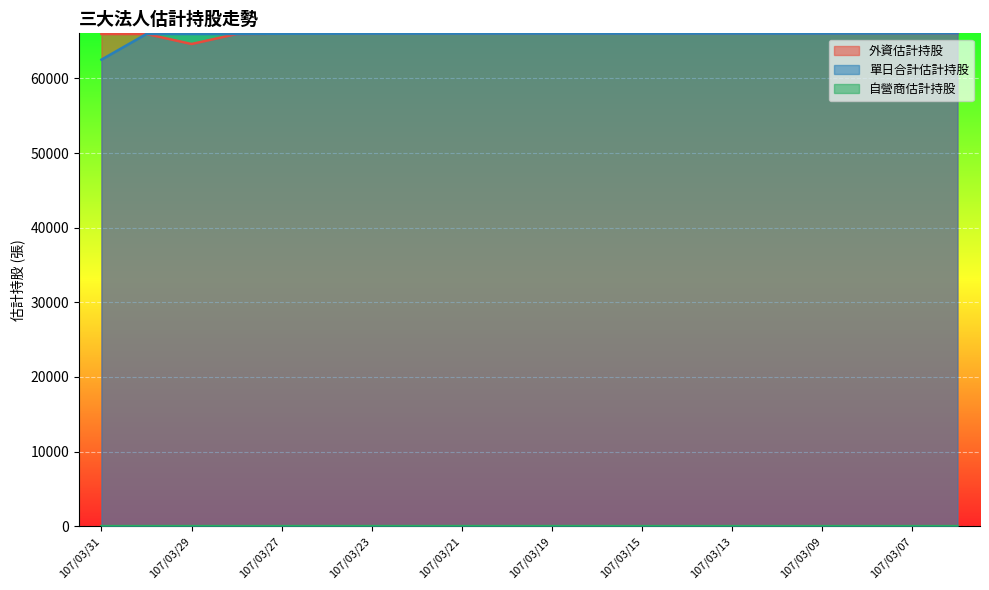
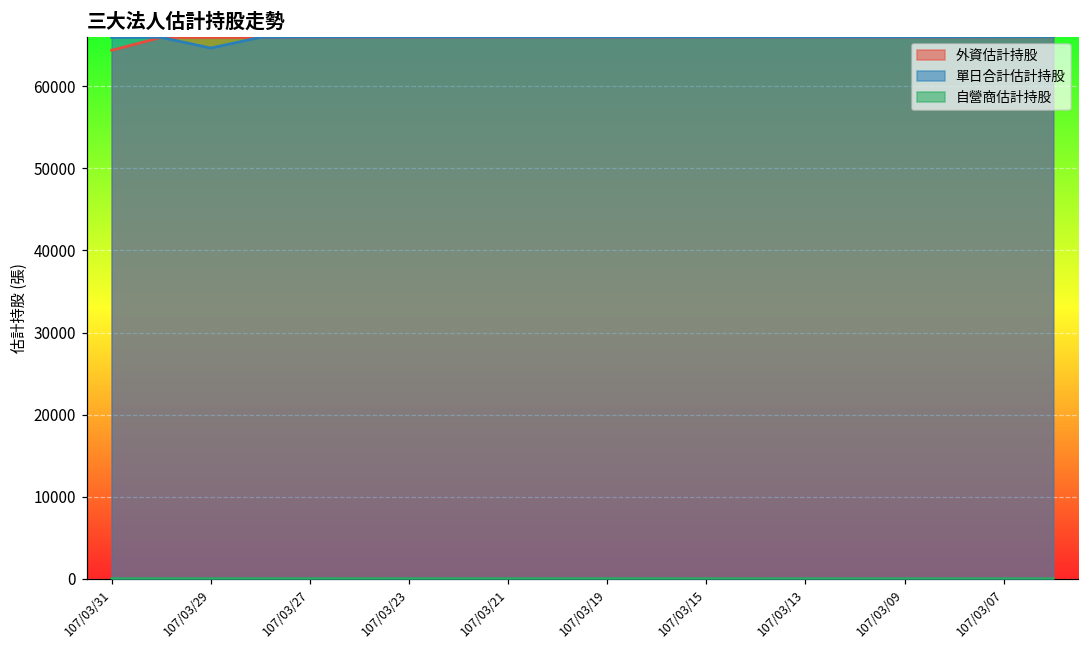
外資估計持股, 107/03/31: 66000 -> 64000
單日合計估計持股, 107/03/31: 63000 -> 66000
外資估計持股, 107/03/29: 65000 -> 66000
單日合計估計持股, 107/03/29: 66000 -> 65000
